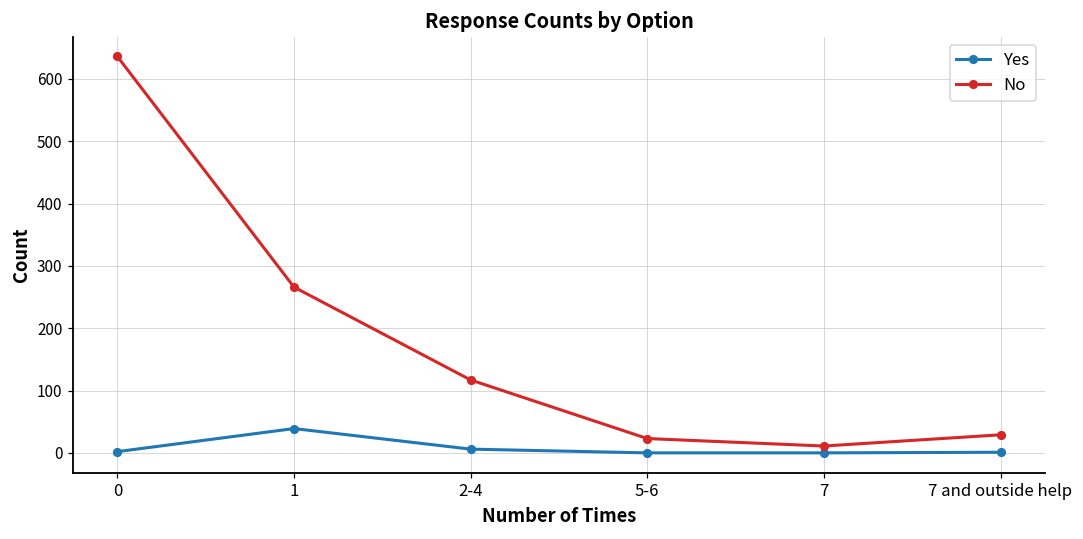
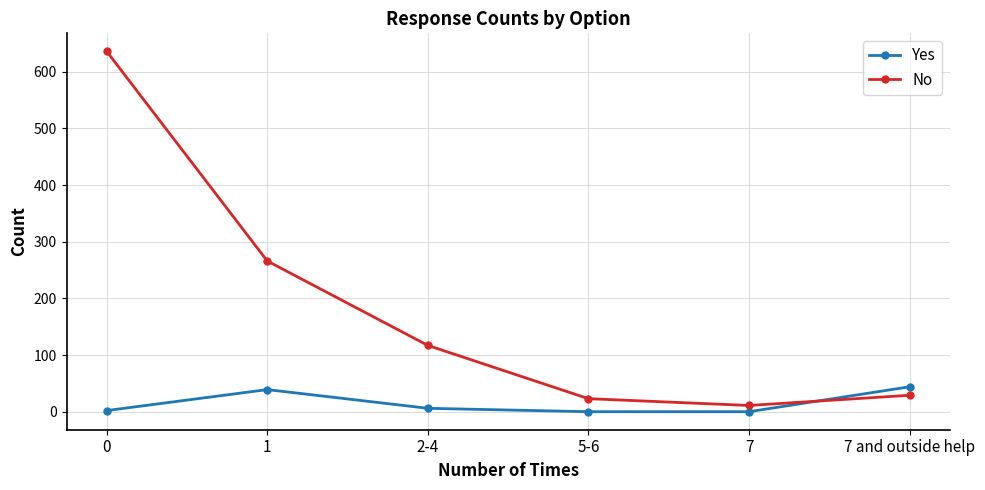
Yes, 7 and outside help: 0 -> 40
